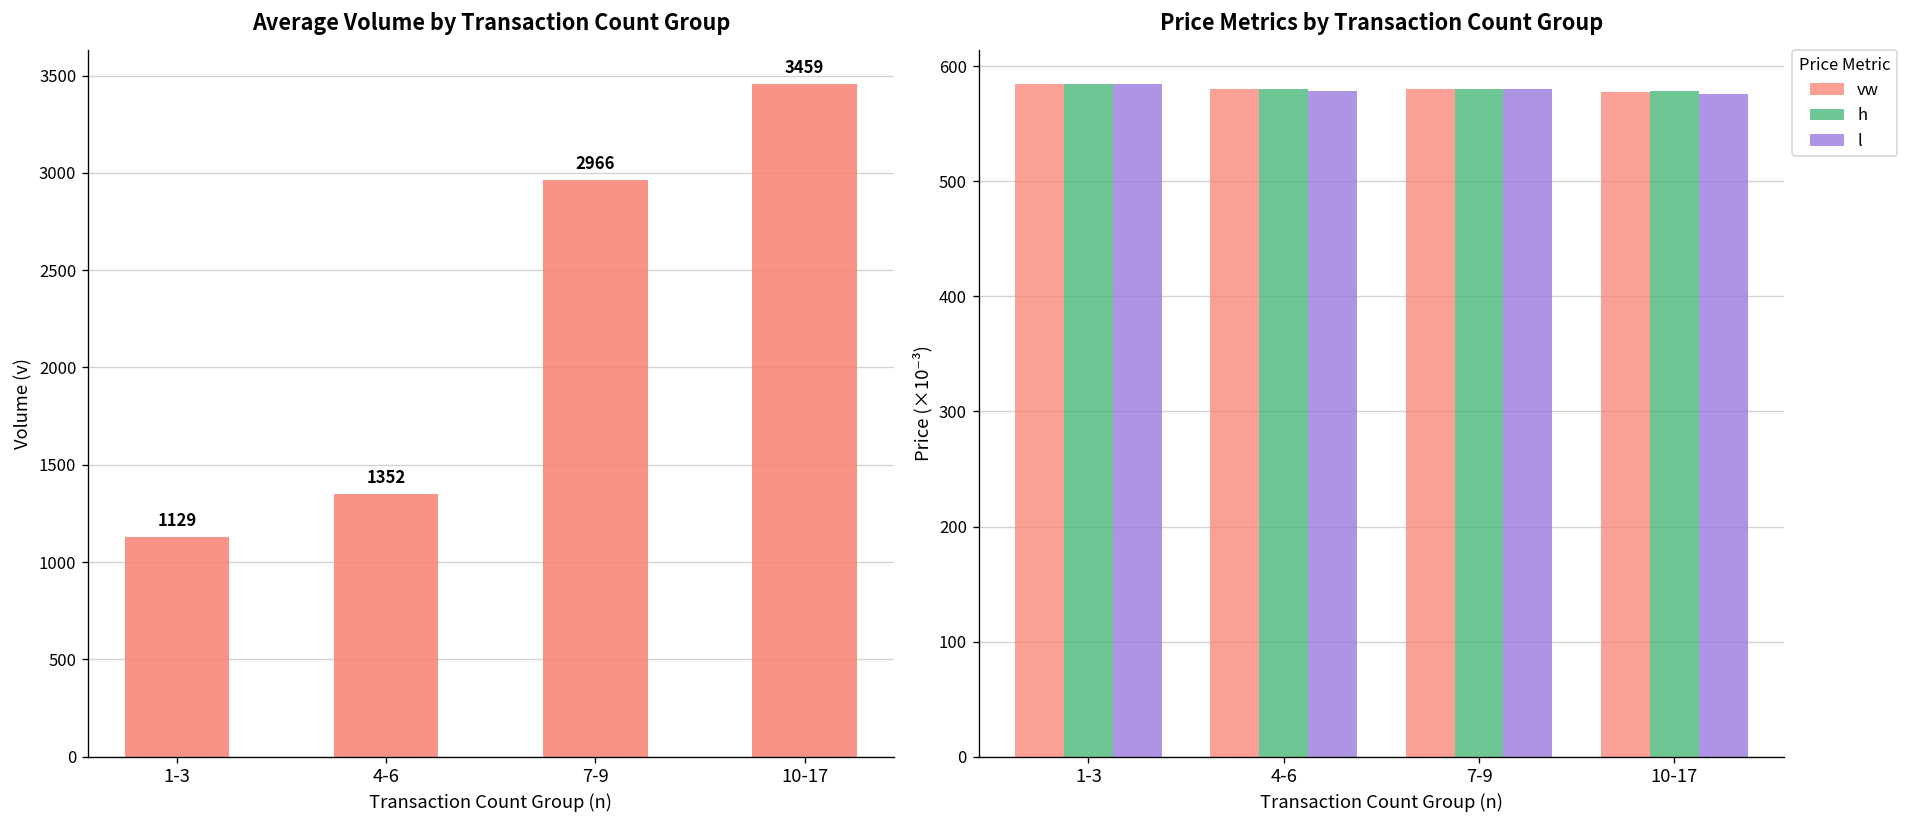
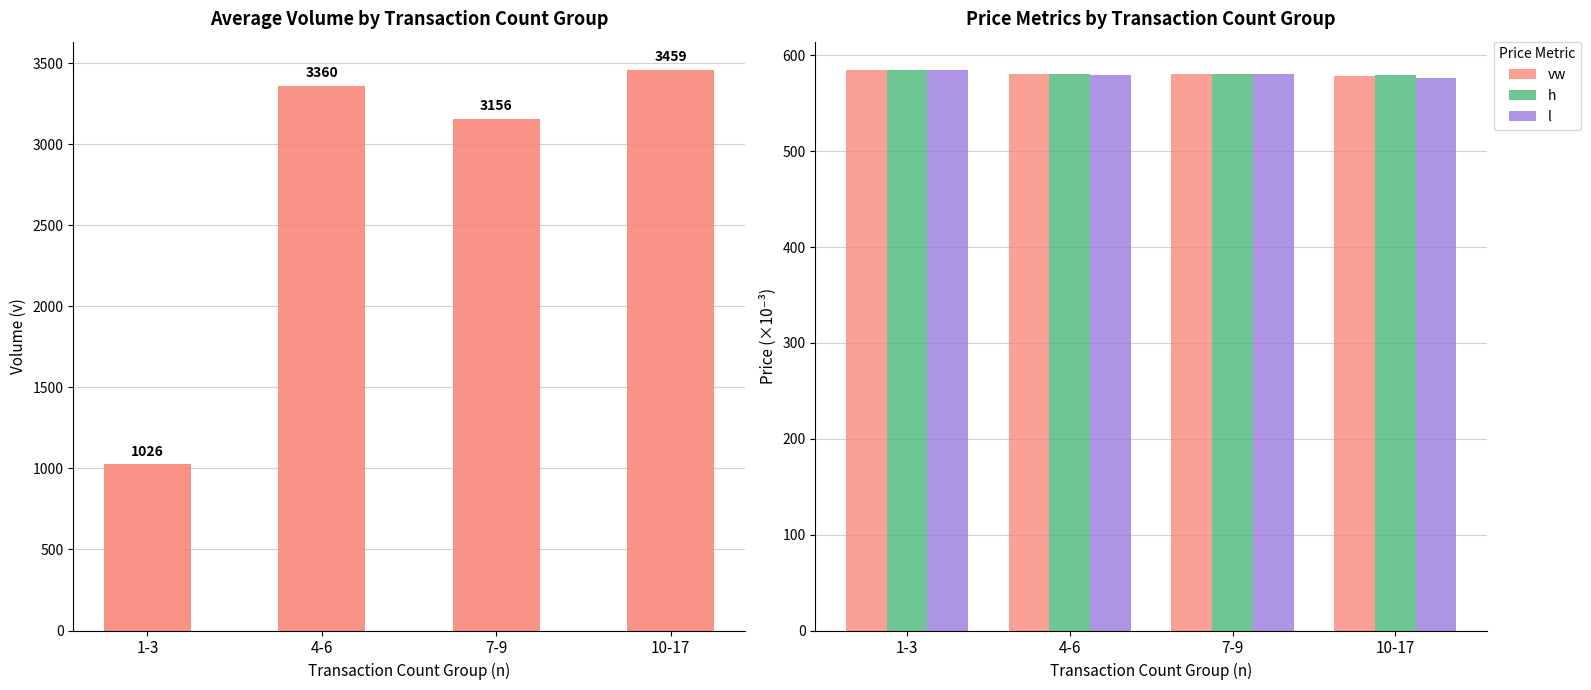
Average Volume by Transaction Count Group, 1-3: 1129 -> 1026
Average Volume by Transaction Count Group, 4-6: 1352 -> 3360
Average Volume by Transaction Count Group, 7-9: 2966 -> 3156
